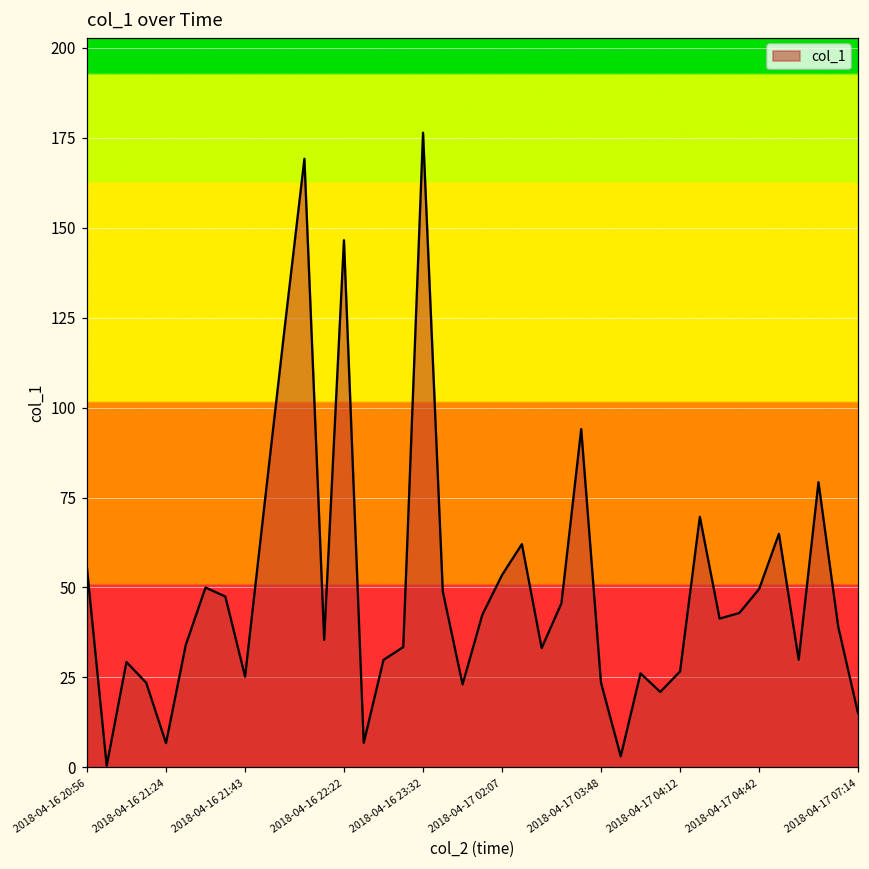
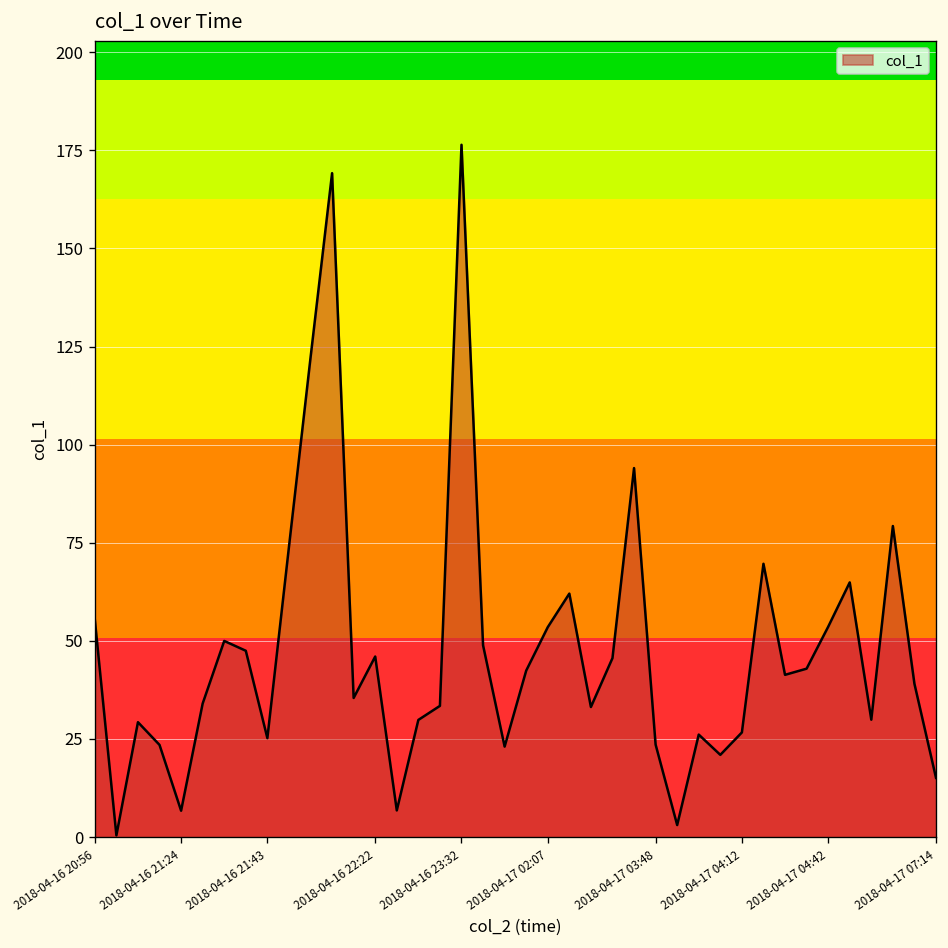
2018-04-16 22:22: 147 -> 46
2018-04-17 04:42: 50 -> 54
